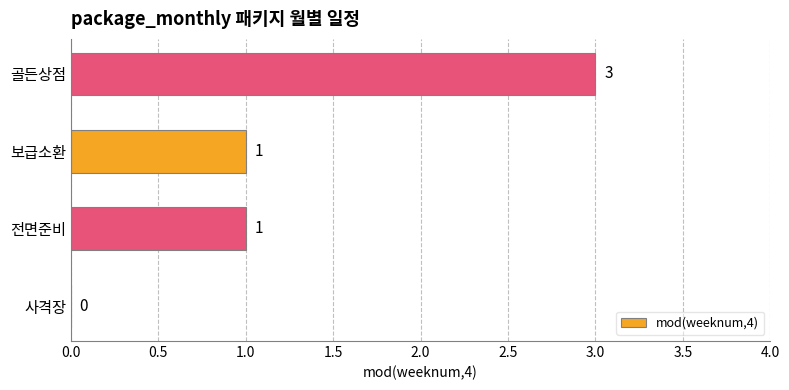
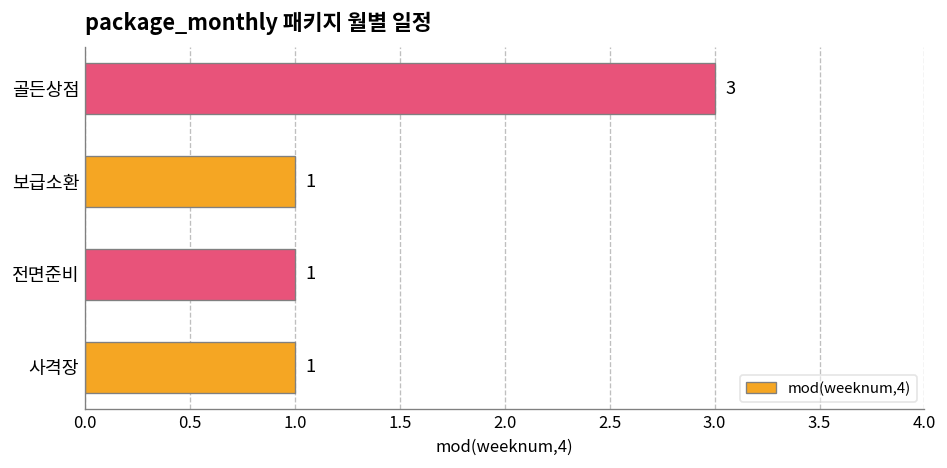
사격장: 0 -> 1
